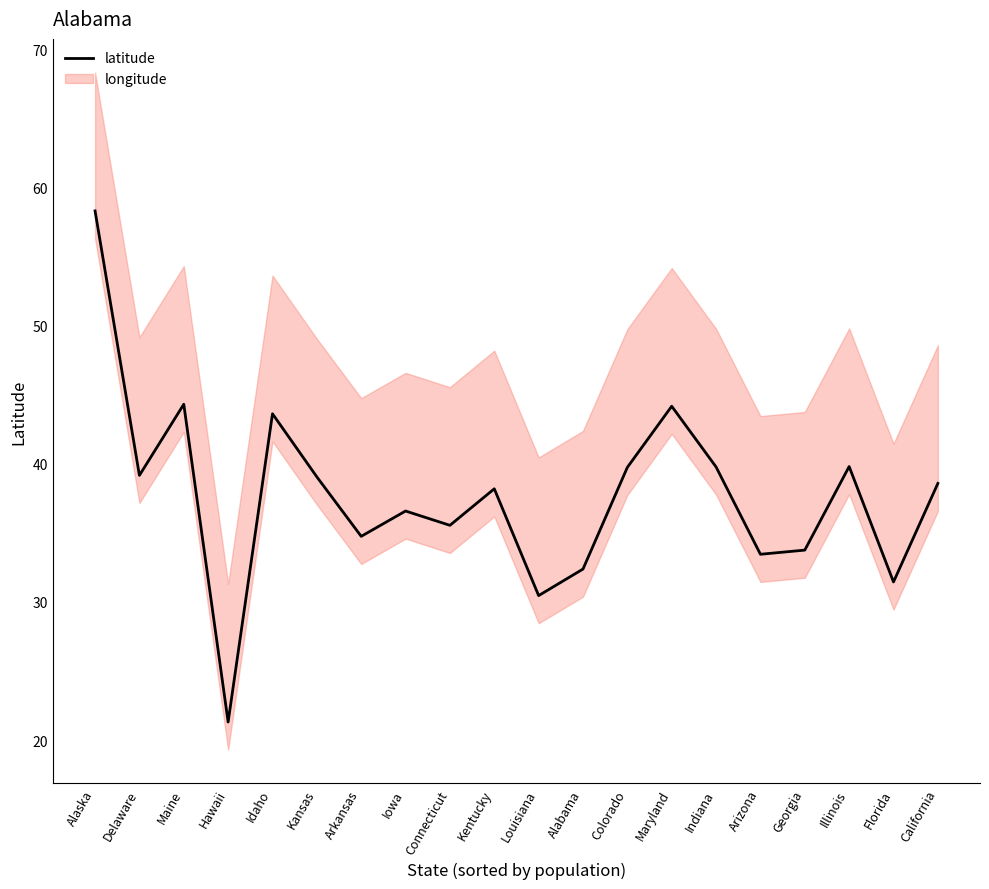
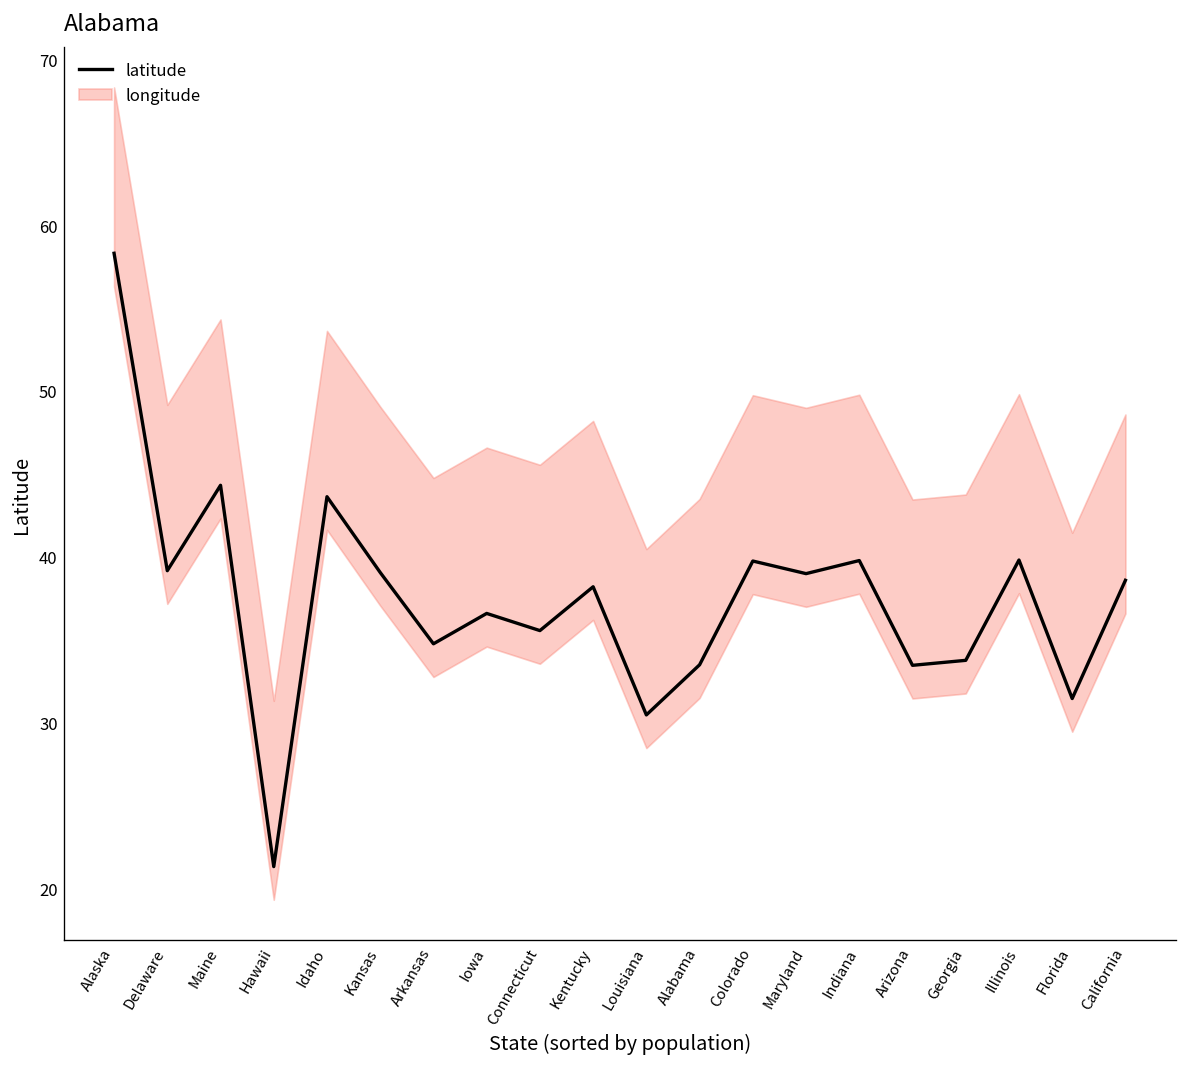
latitude, Alabama: 32.4 -> 33.5
latitude, Maryland: 44.2 -> 39.0
